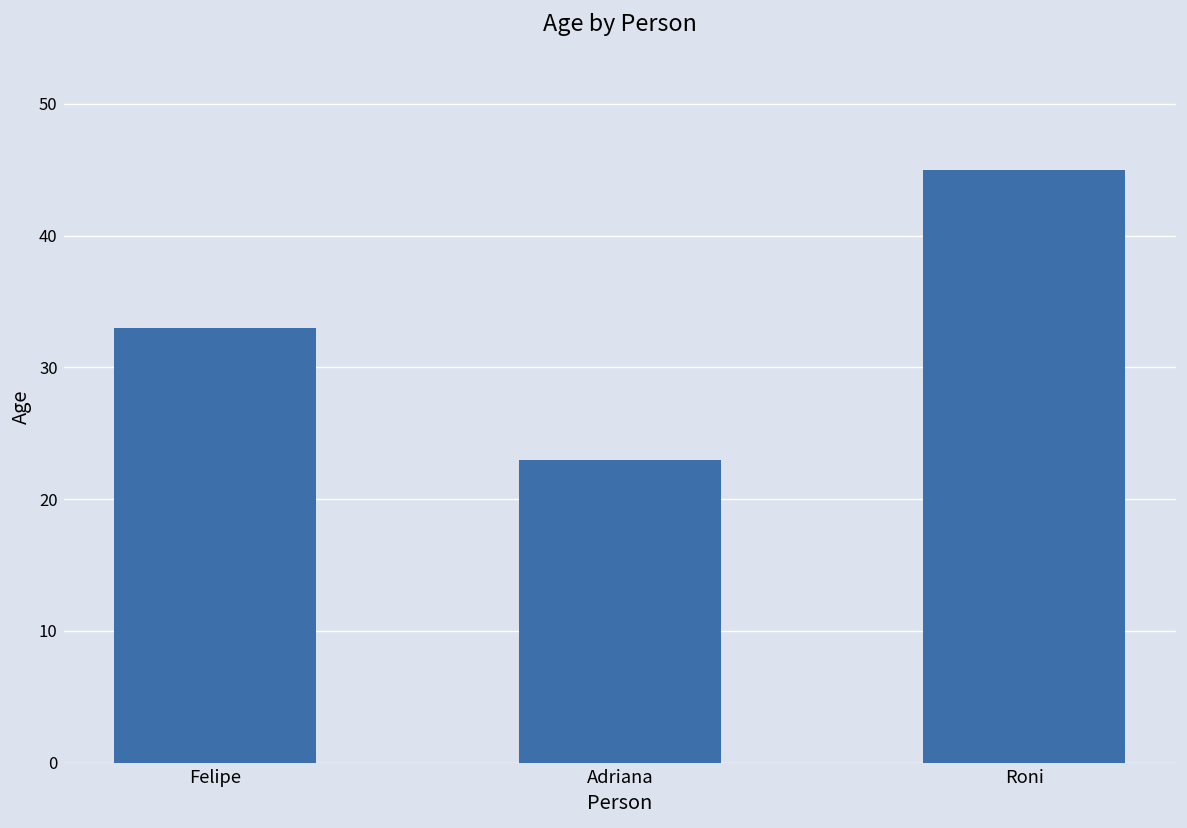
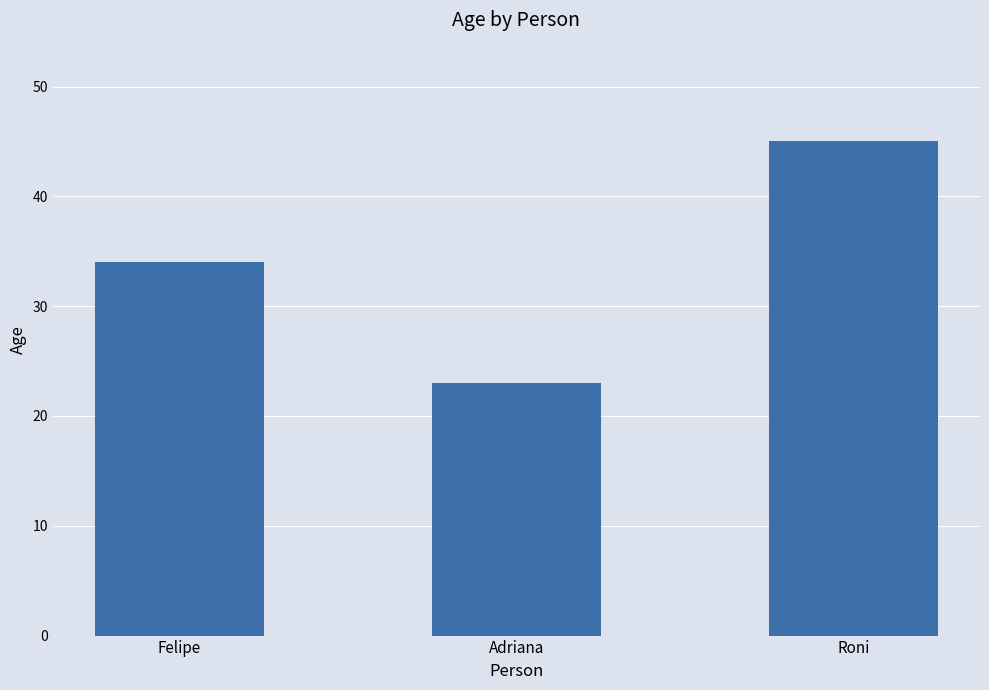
Felipe: 33 -> 34
